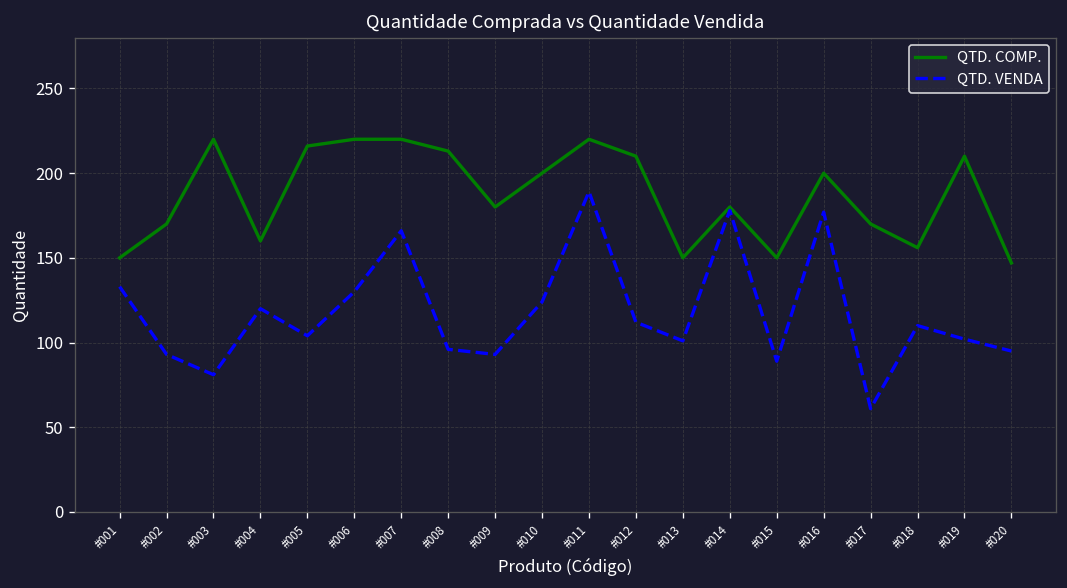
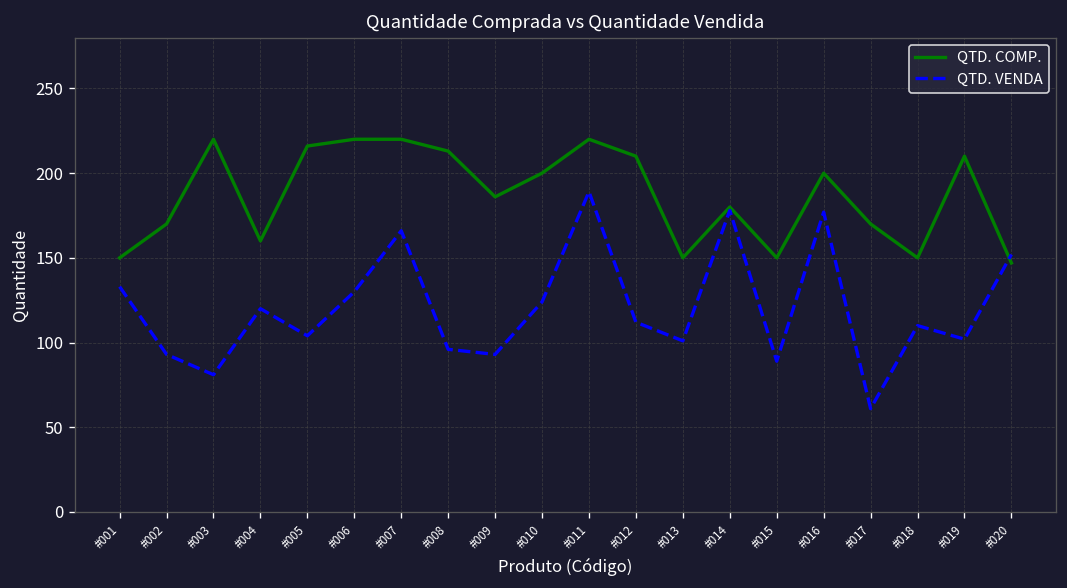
QTD. COMP., #009: 180 -> 186
QTD. COMP., #018: 156 -> 150
QTD. VENDA, #020: 95 -> 152
